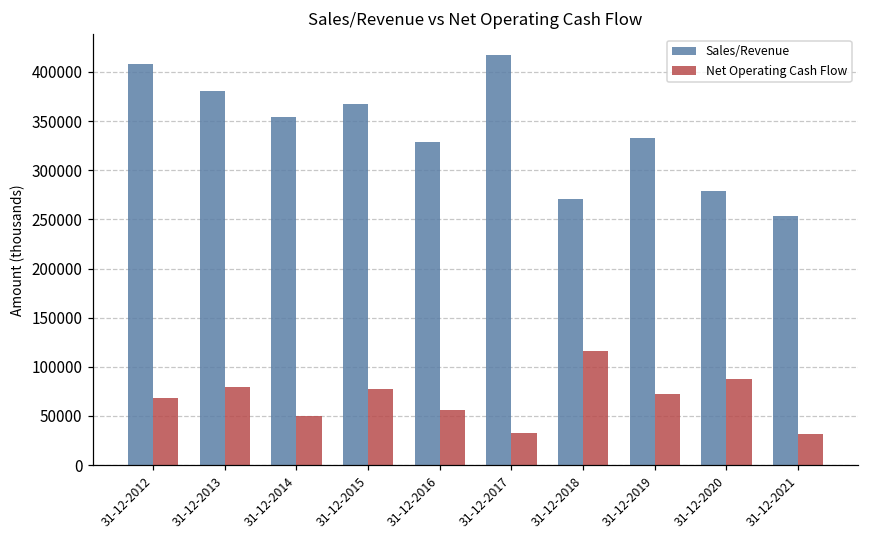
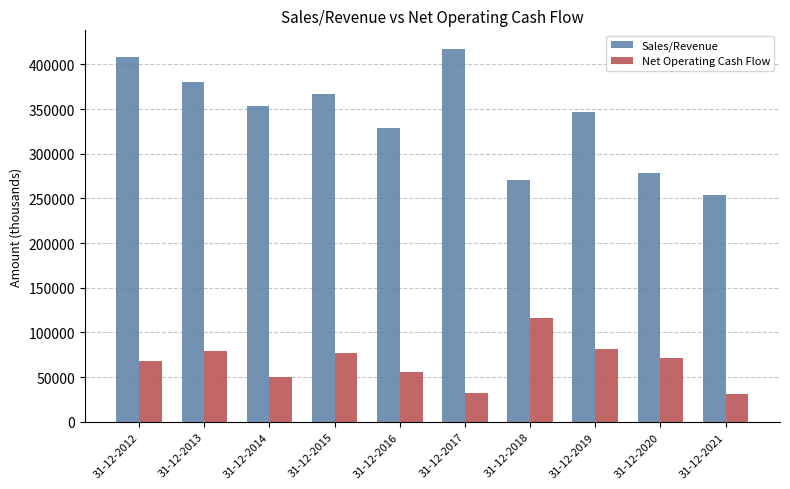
Sales/Revenue, 31-12-2019: 330000 -> 350000
Net Operating Cash Flow, 31-12-2019: 70000 -> 80000
Net Operating Cash Flow, 31-12-2020: 90000 -> 70000
